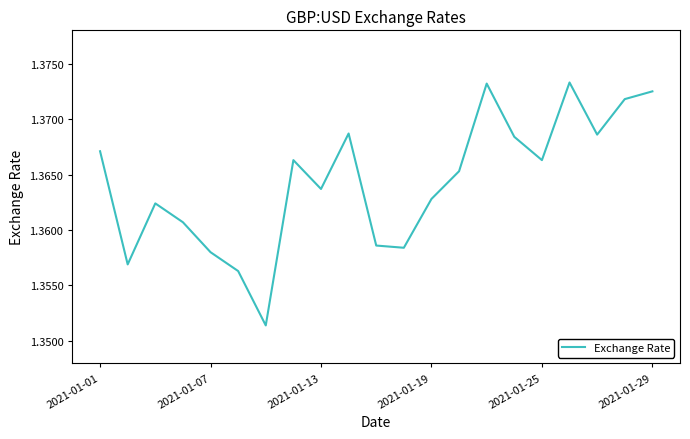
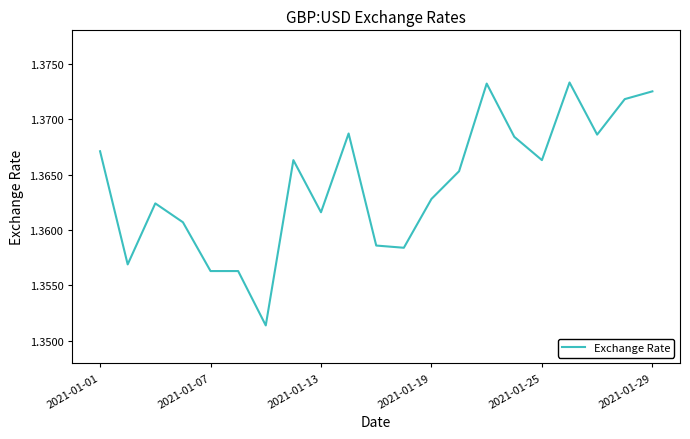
2021-01-07: 1.3580 -> 1.3563
2021-01-13: 1.3637 -> 1.3616
